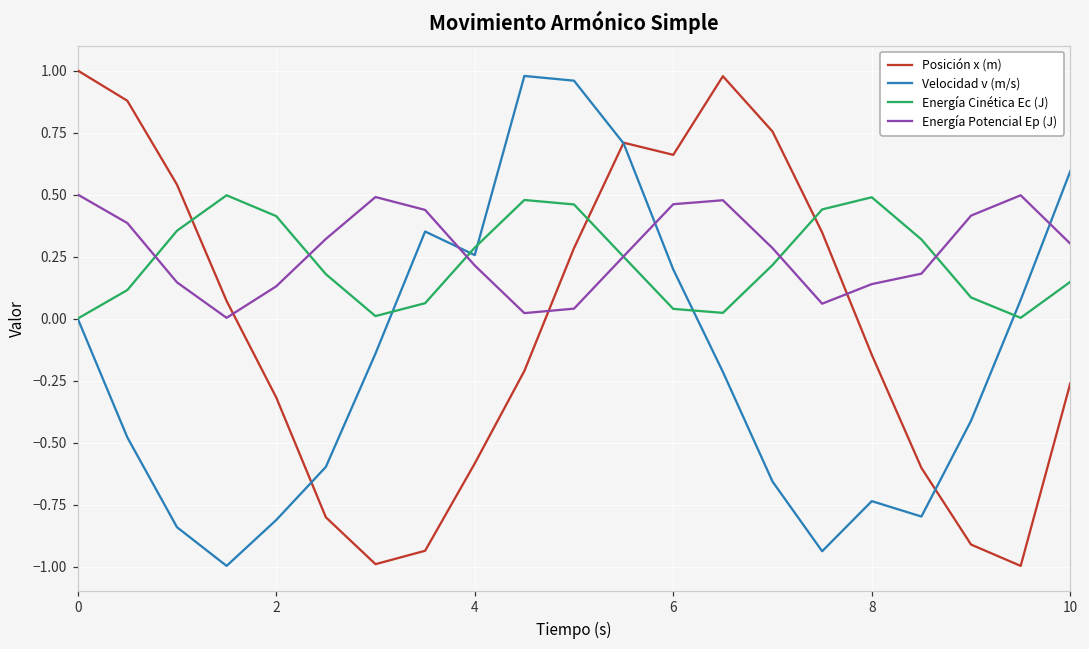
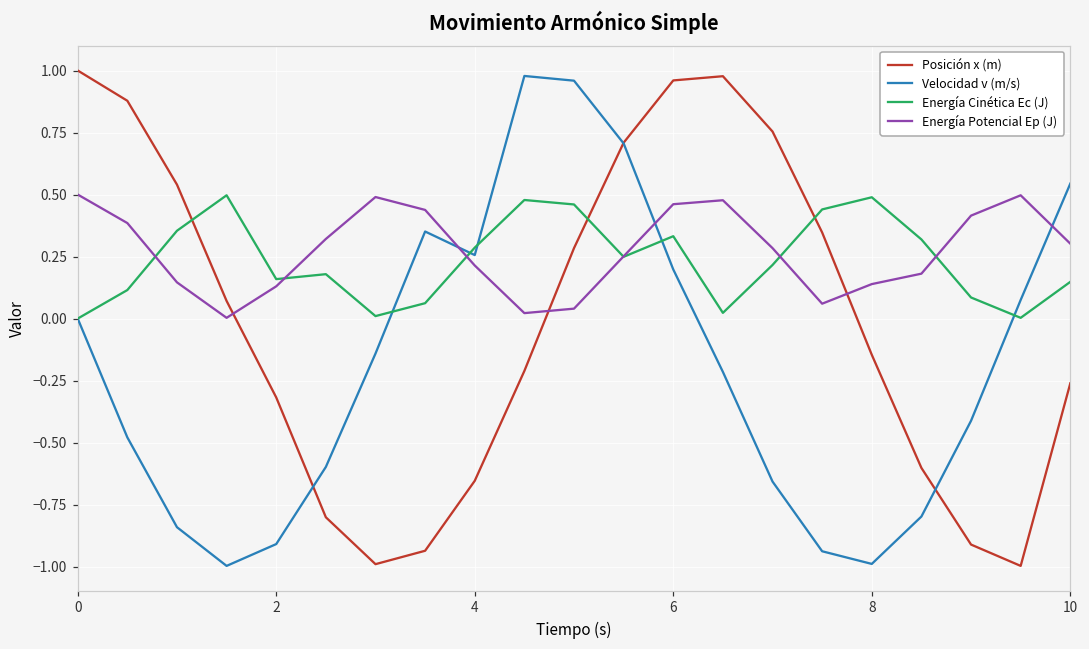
Velocidad v (m/s), 2: -0.81 -> -0.91
Energía Cinética Ec (J), 2: 0.41 -> 0.16
Posición x (m), 4: -0.58 -> -0.65
Posición x (m), 6: 0.66 -> 0.96
Energía Cinética Ec (J), 6: 0.04 -> 0.33
Velocidad v (m/s), 8: -0.74 -> -0.99
Velocidad v (m/s), 10: 0.59 -> 0.54
